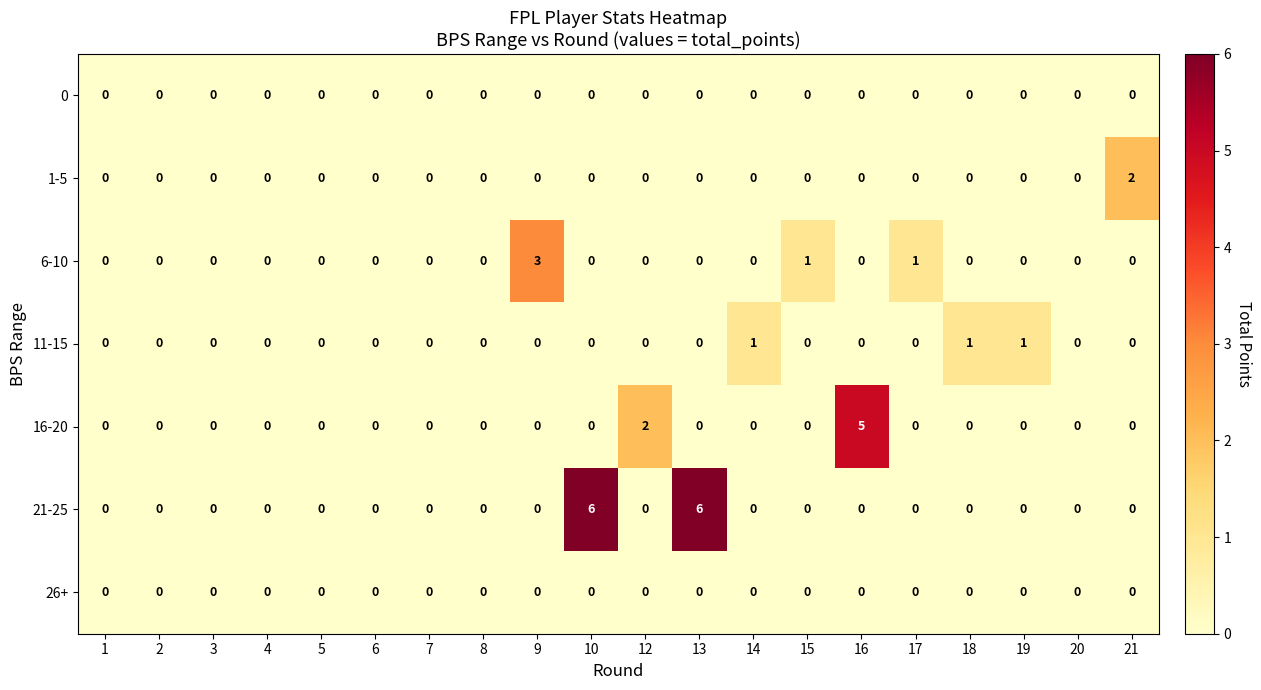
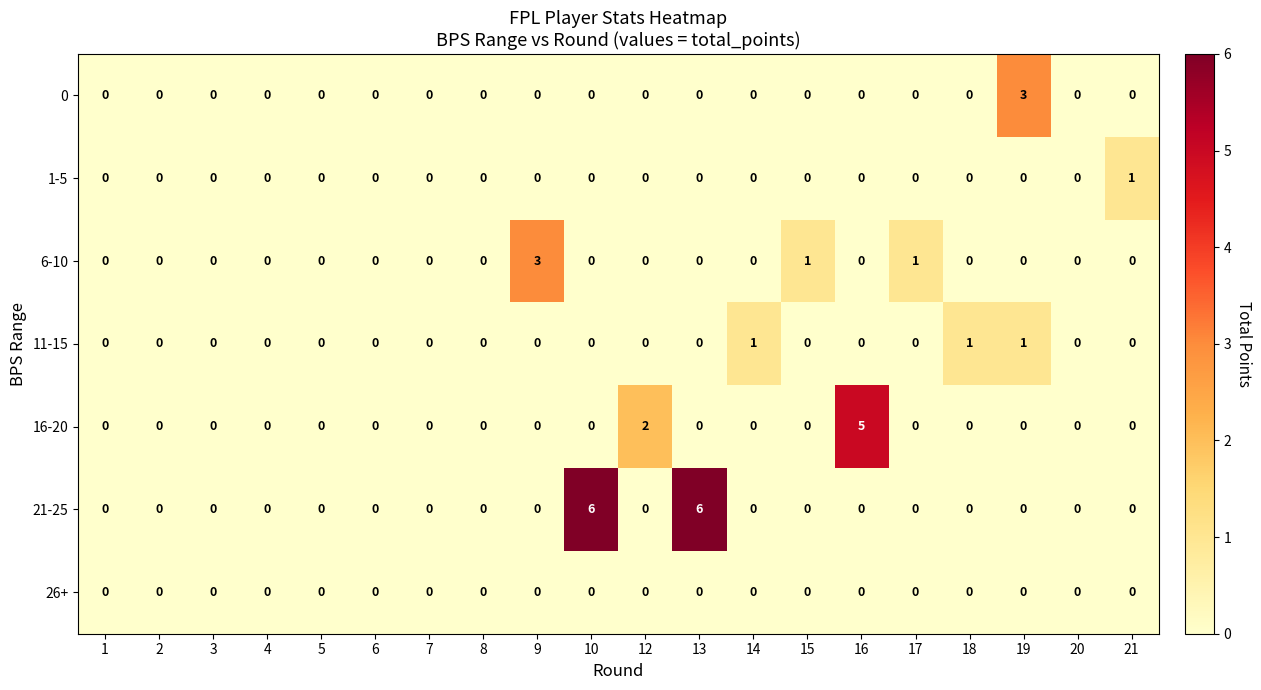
0, 19: 0 -> 3
1-5, 21: 2 -> 1
